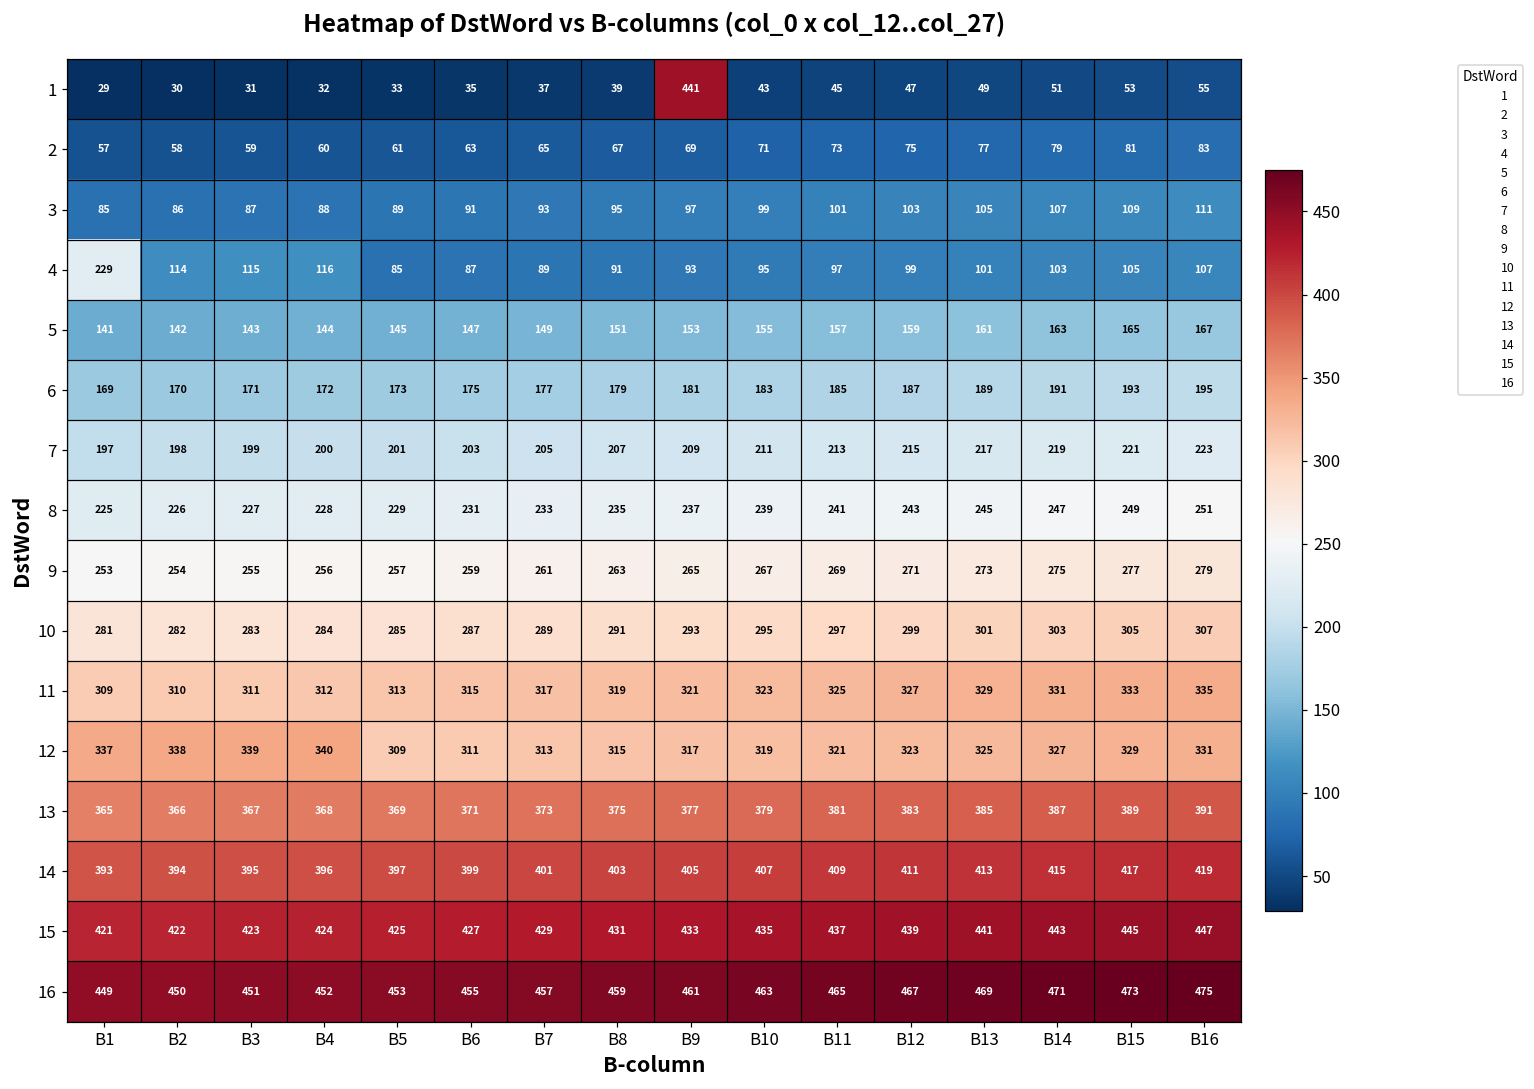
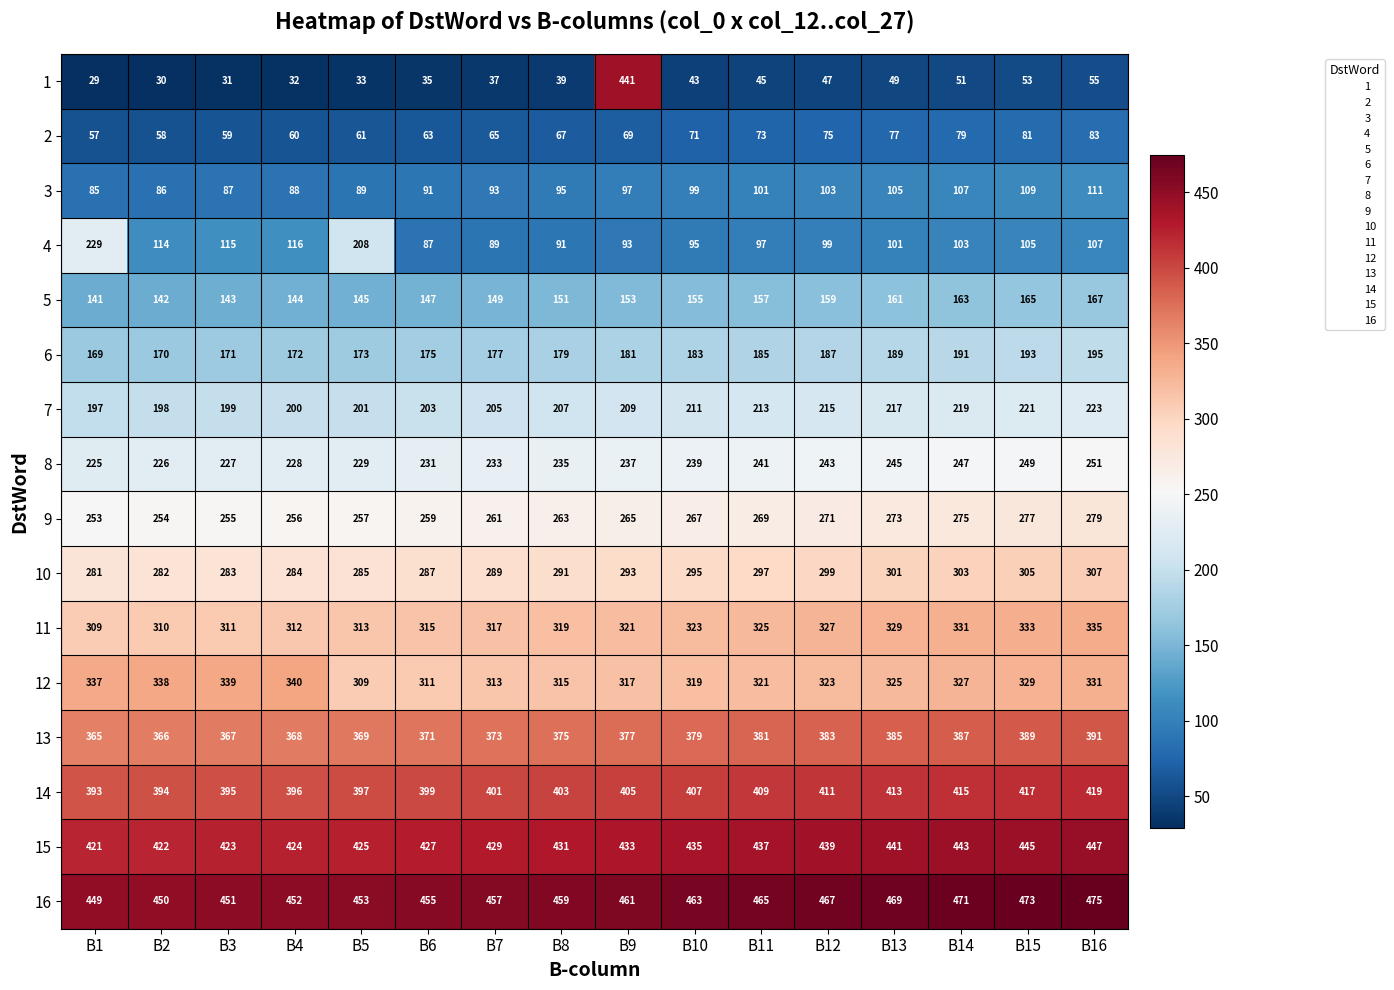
4, B5: 85 -> 208
